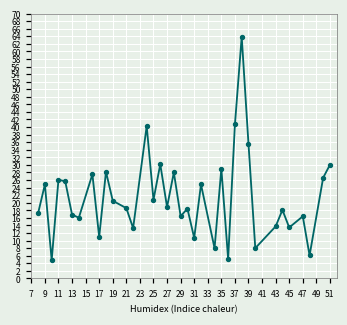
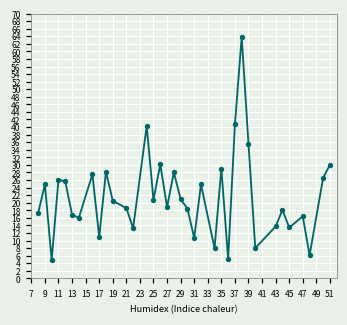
29: 16 -> 21
